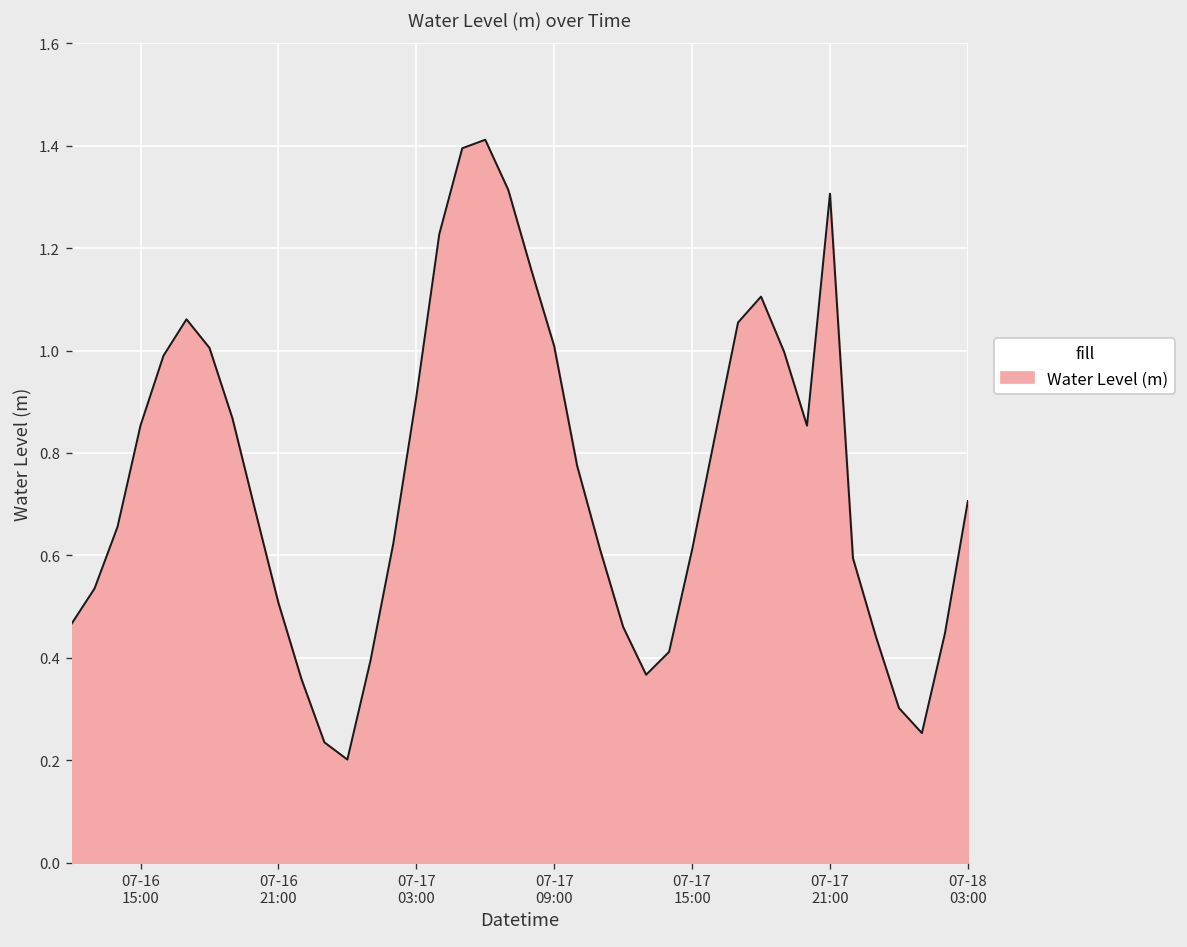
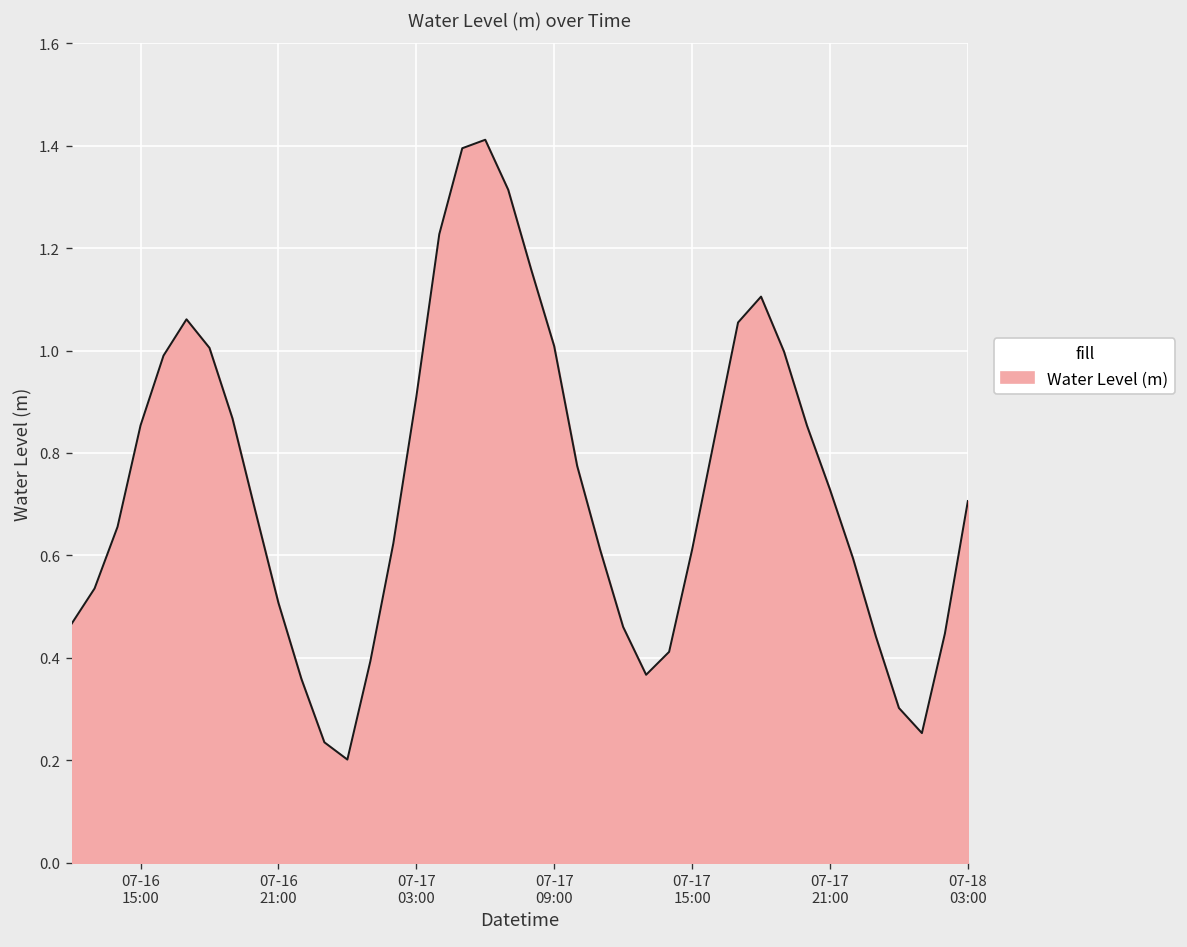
07-17 21:00: 1.31 -> 0.73
